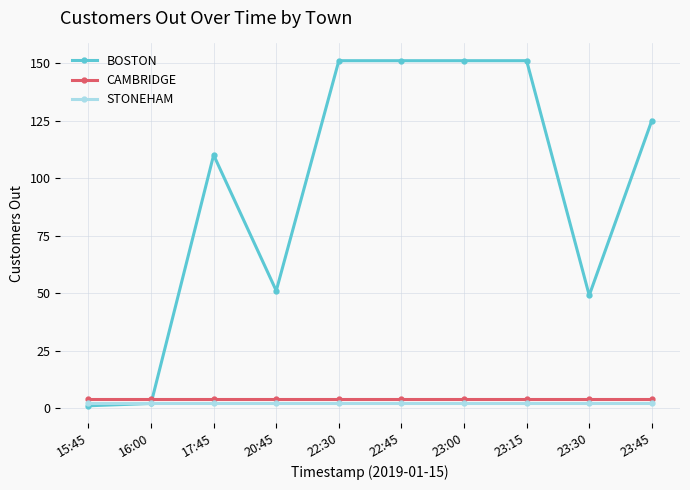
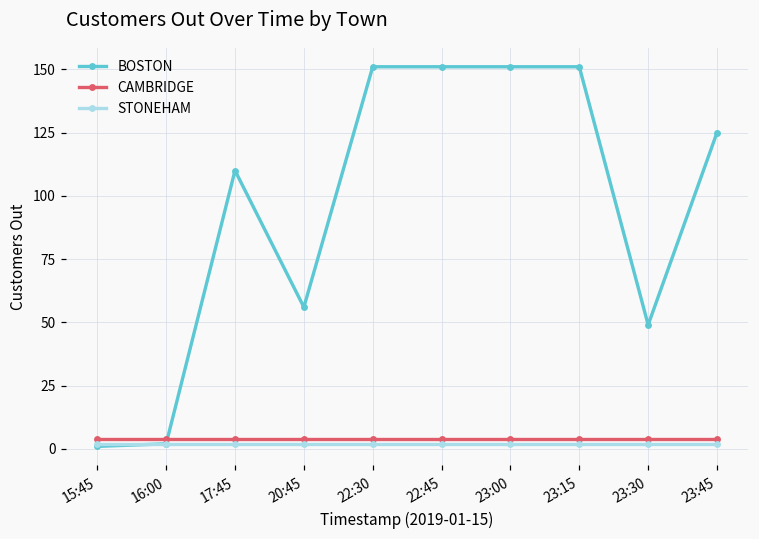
BOSTON, 20:45: 51 -> 56
